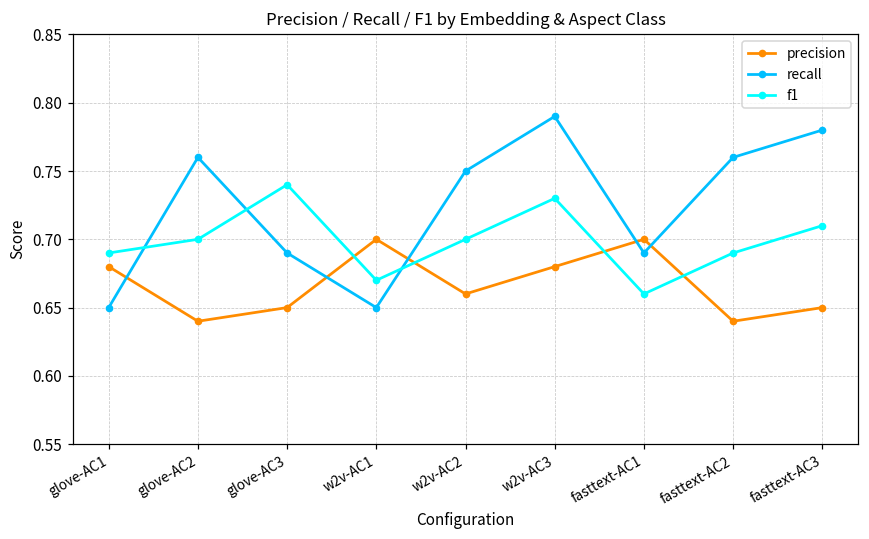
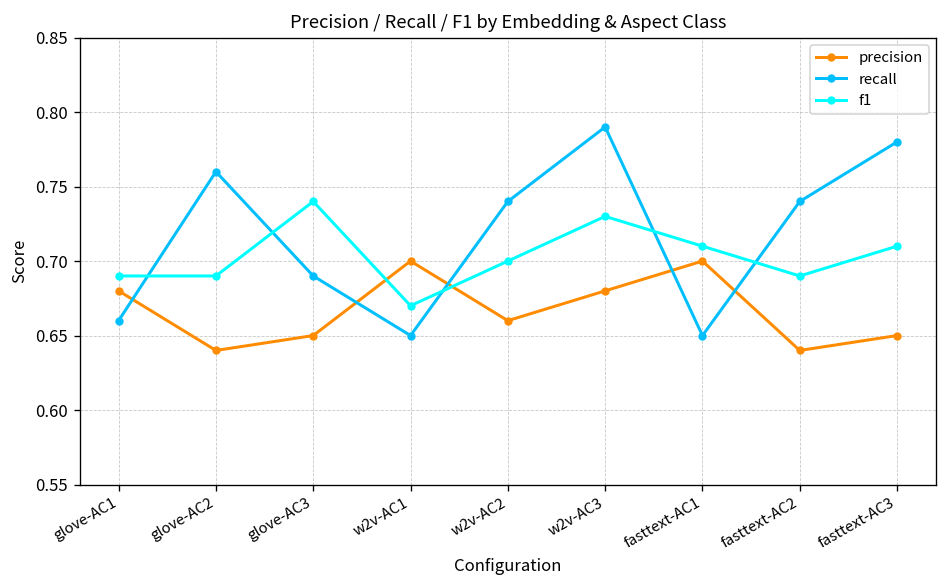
recall, glove-AC1: 0.65 -> 0.66
f1, glove-AC2: 0.70 -> 0.69
recall, w2v-AC2: 0.75 -> 0.74
recall, fasttext-AC1: 0.69 -> 0.65
f1, fasttext-AC1: 0.66 -> 0.71
recall, fasttext-AC2: 0.76 -> 0.74
